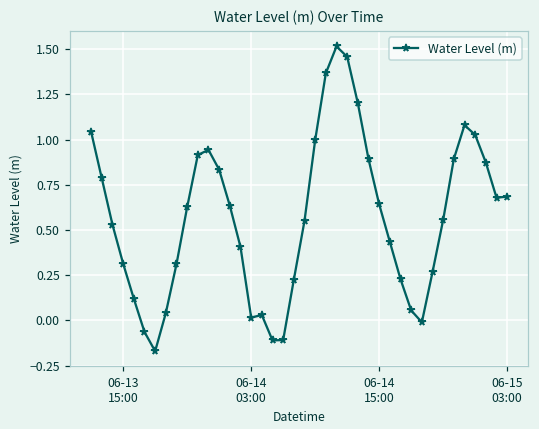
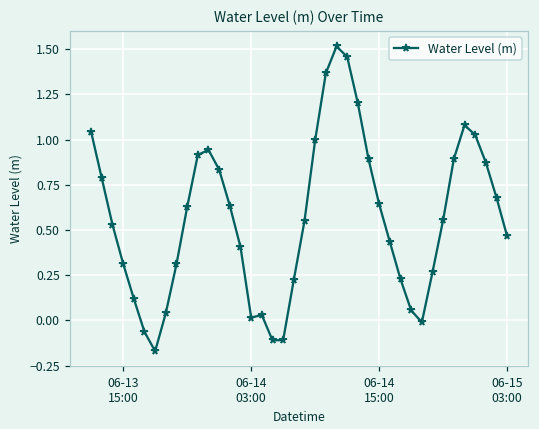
06-15 03:00: 0.68 -> 0.46
